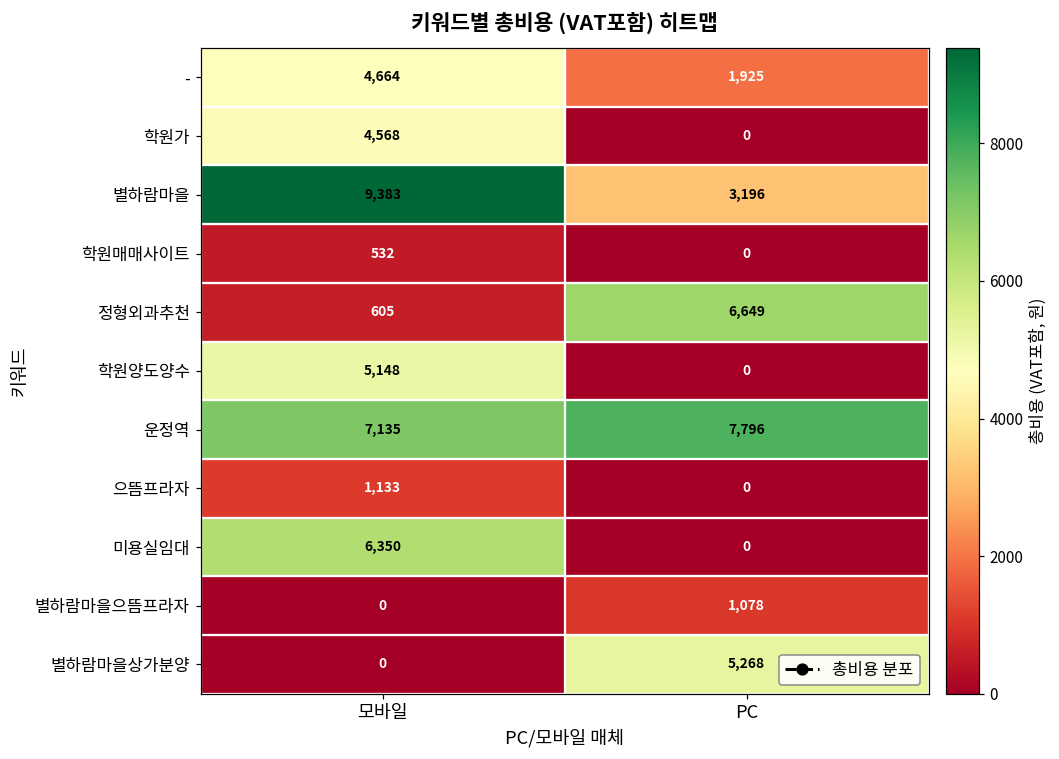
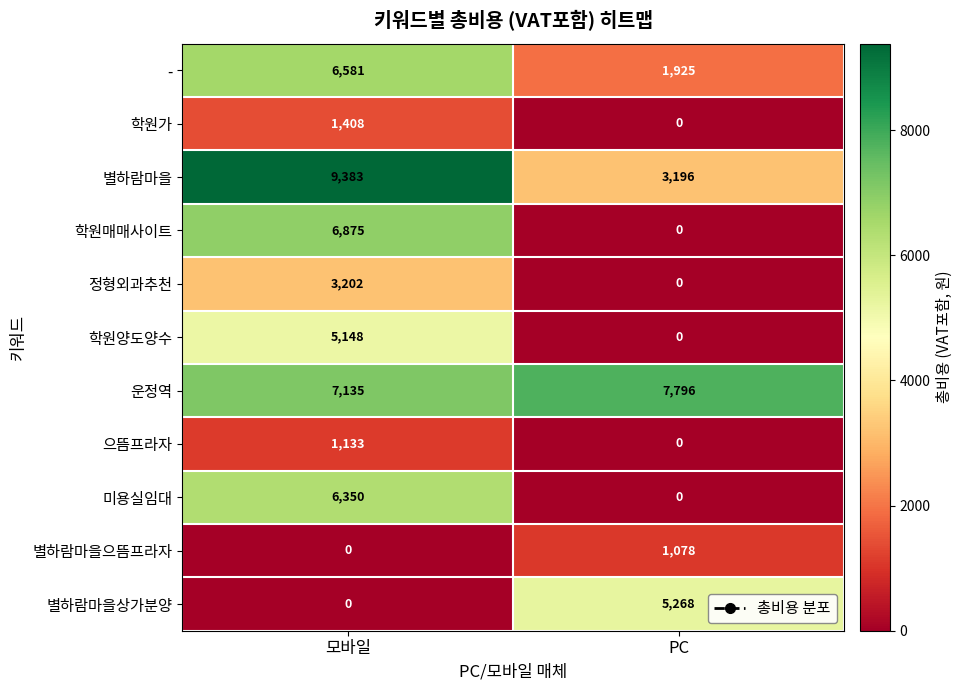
-, 모바일: 4,664 -> 6,581
학원가, 모바일: 4,568 -> 1,408
학원매매사이트, 모바일: 532 -> 6,875
정형외과추천, 모바일: 605 -> 3,202
정형외과추천, PC: 6,649 -> 0
